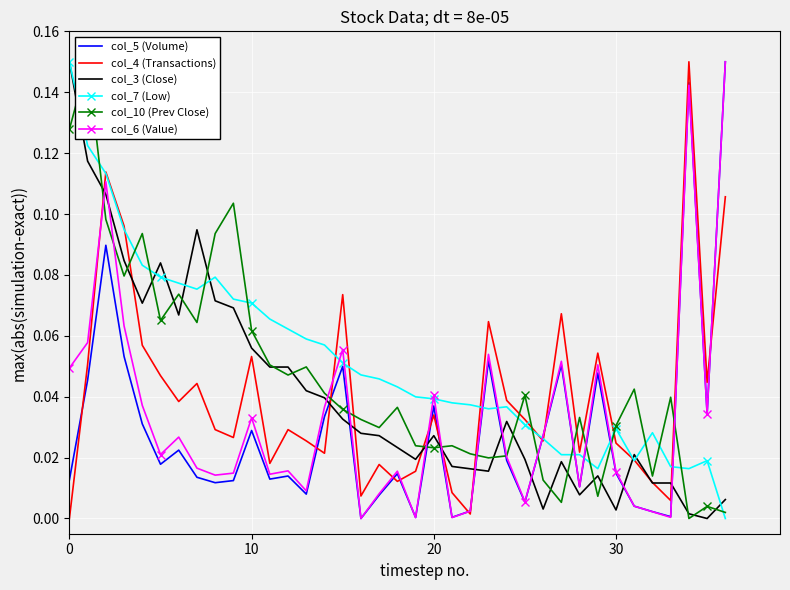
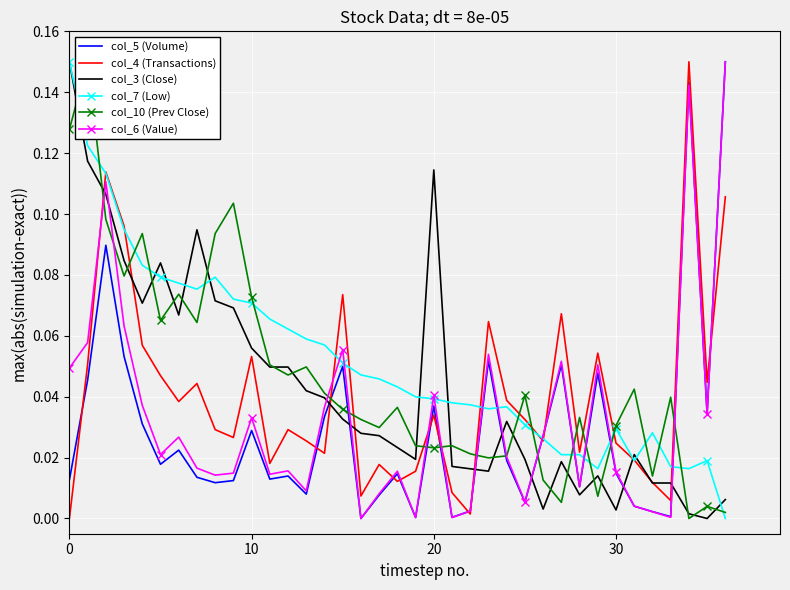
col_10 (Prev Close), 10: 0.062 -> 0.073
col_3 (Close), 20: 0.027 -> 0.114
